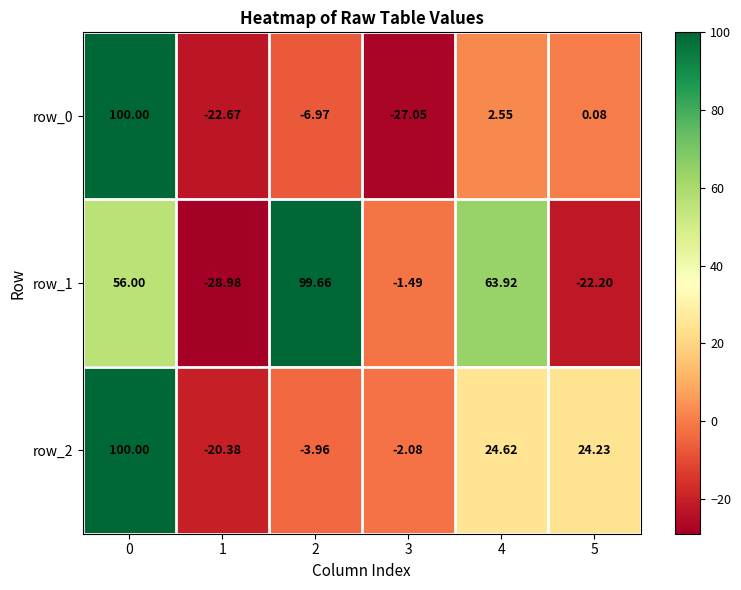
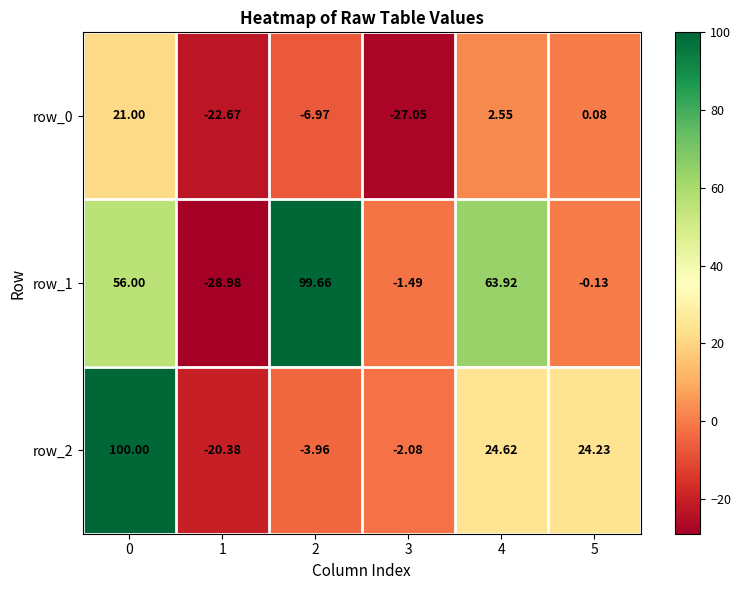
row_0, 0: 100.00 -> 21.00
row_1, 5: -22.20 -> -0.13
